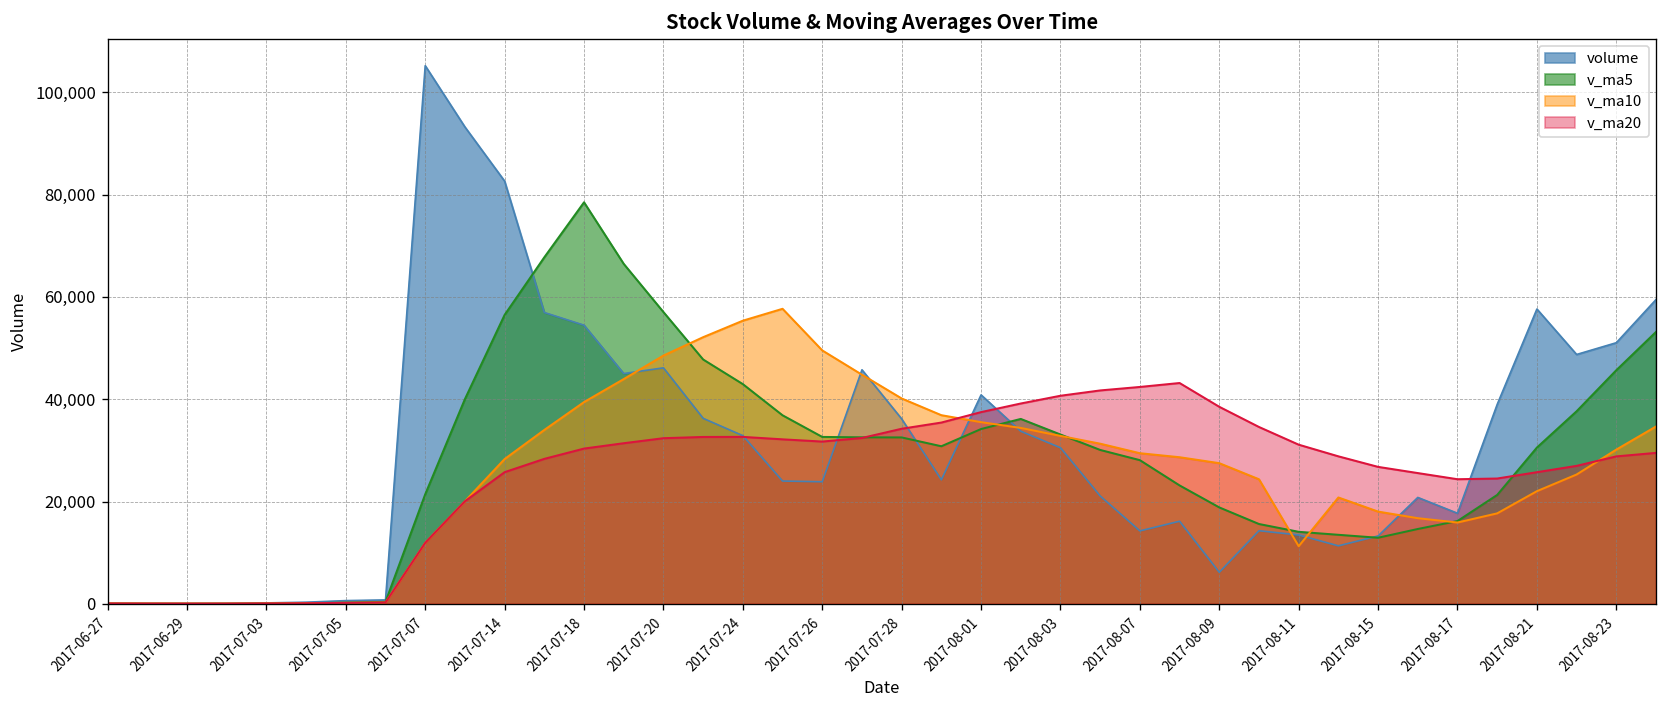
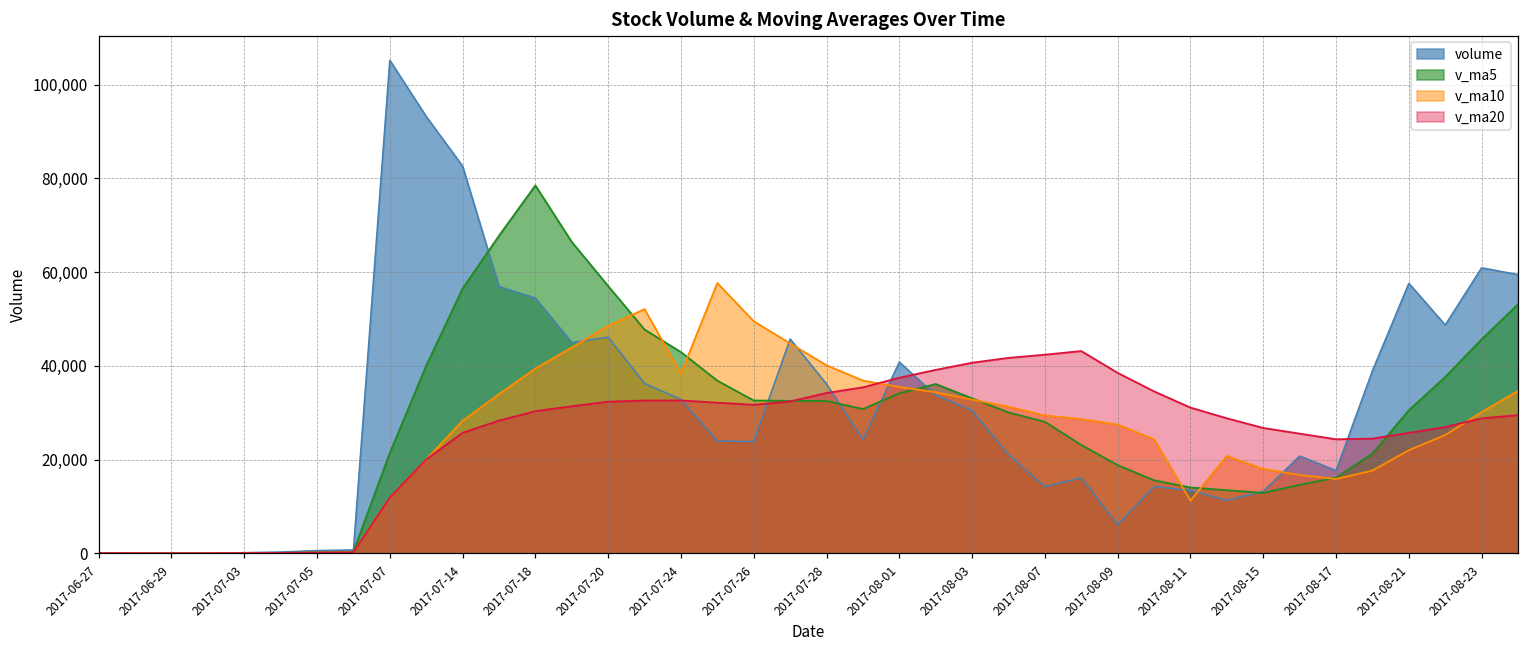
v_ma10, 2017-07-24: 55,000 -> 38,000
volume, 2017-08-23: 51,000 -> 61,000
